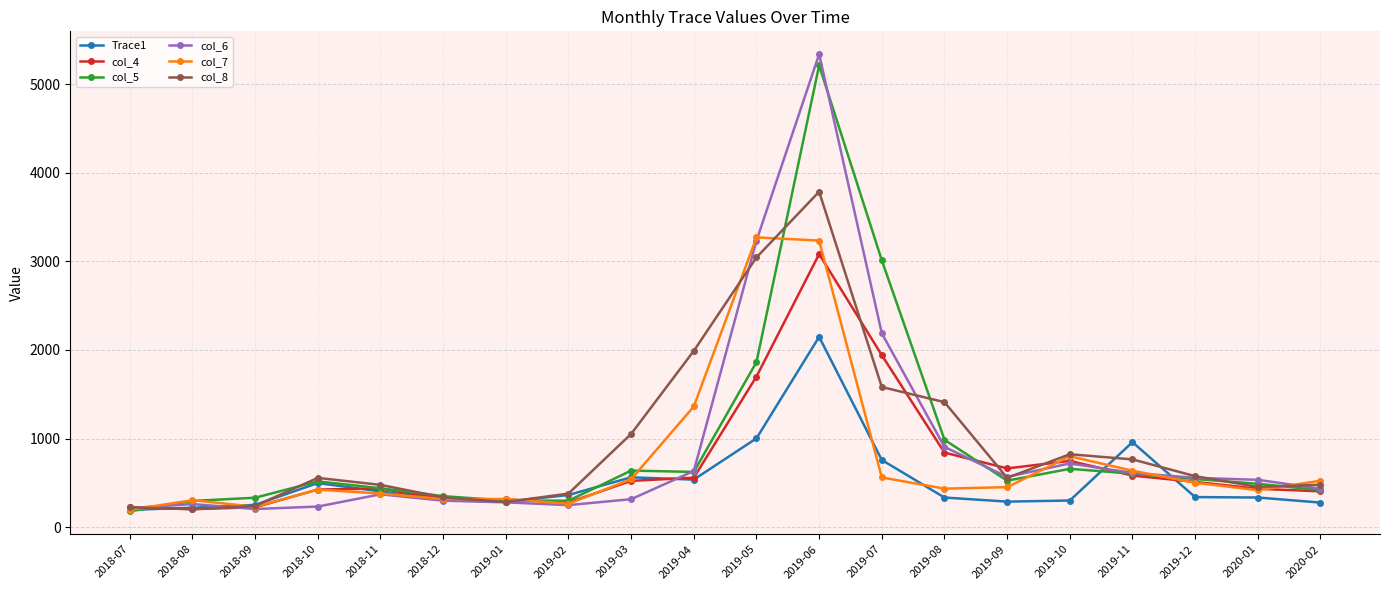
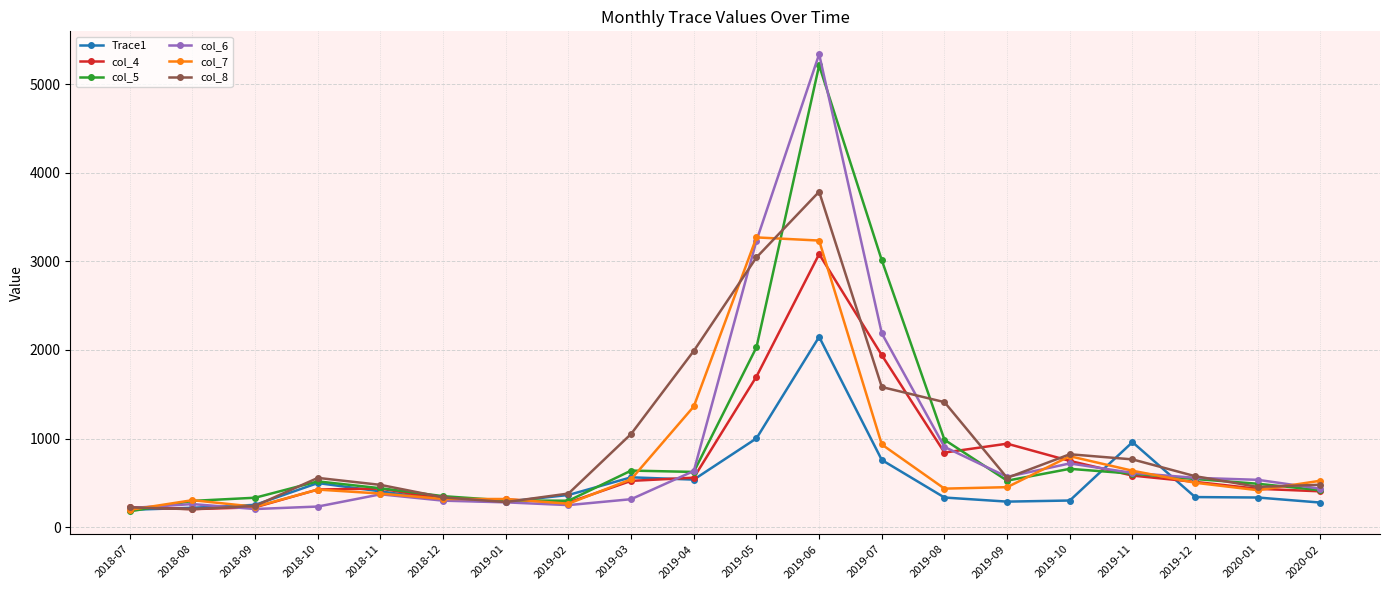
col_5, 2019-05: 1900 -> 2000
col_7, 2019-07: 600 -> 900
col_4, 2019-09: 700 -> 900
